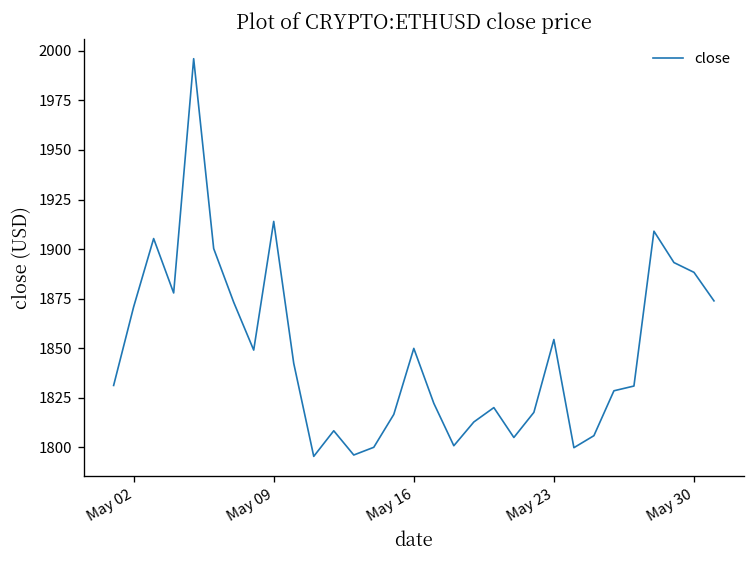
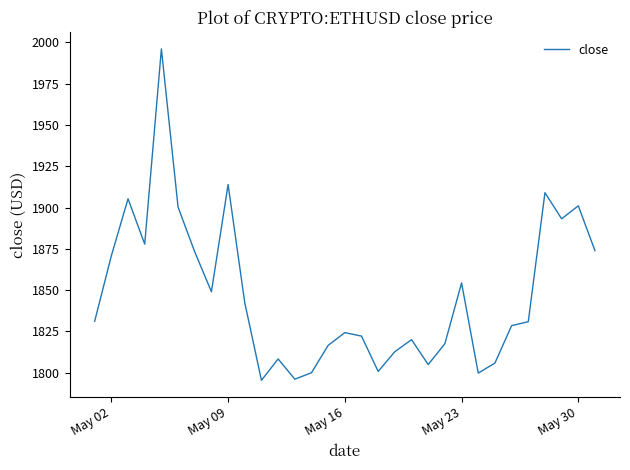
May 16: 1850 -> 1824
May 30: 1888 -> 1901
